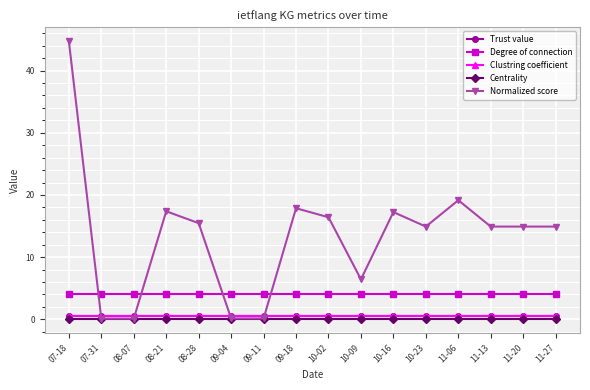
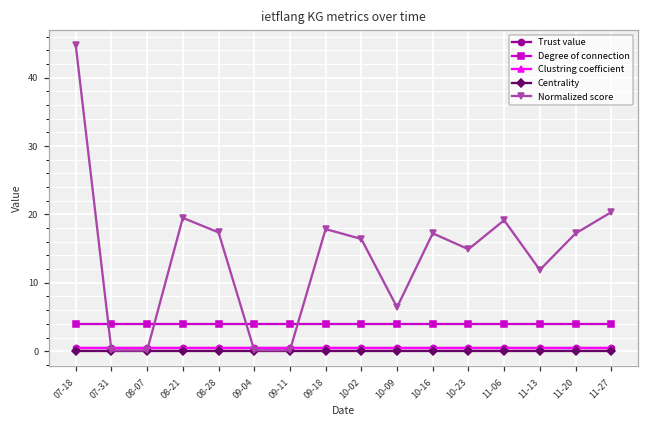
Normalized score, 08-21: 17 -> 20
Normalized score, 08-28: 15 -> 17
Normalized score, 11-13: 15 -> 12
Normalized score, 11-20: 15 -> 17
Normalized score, 11-27: 15 -> 20
